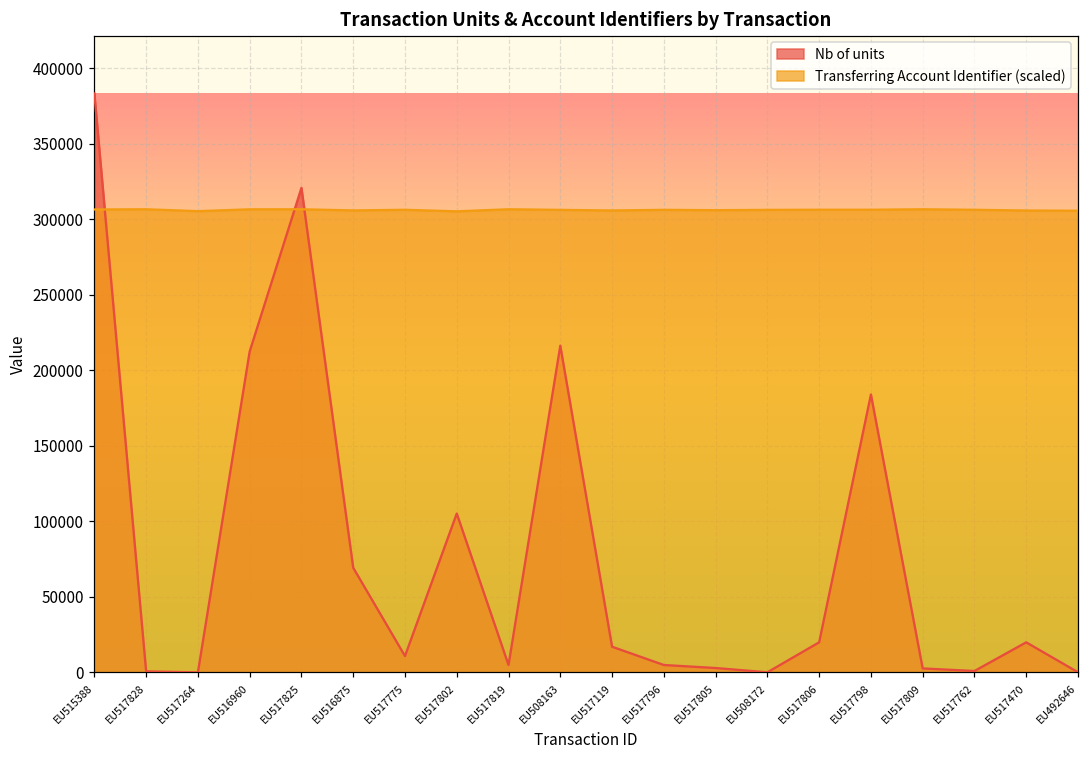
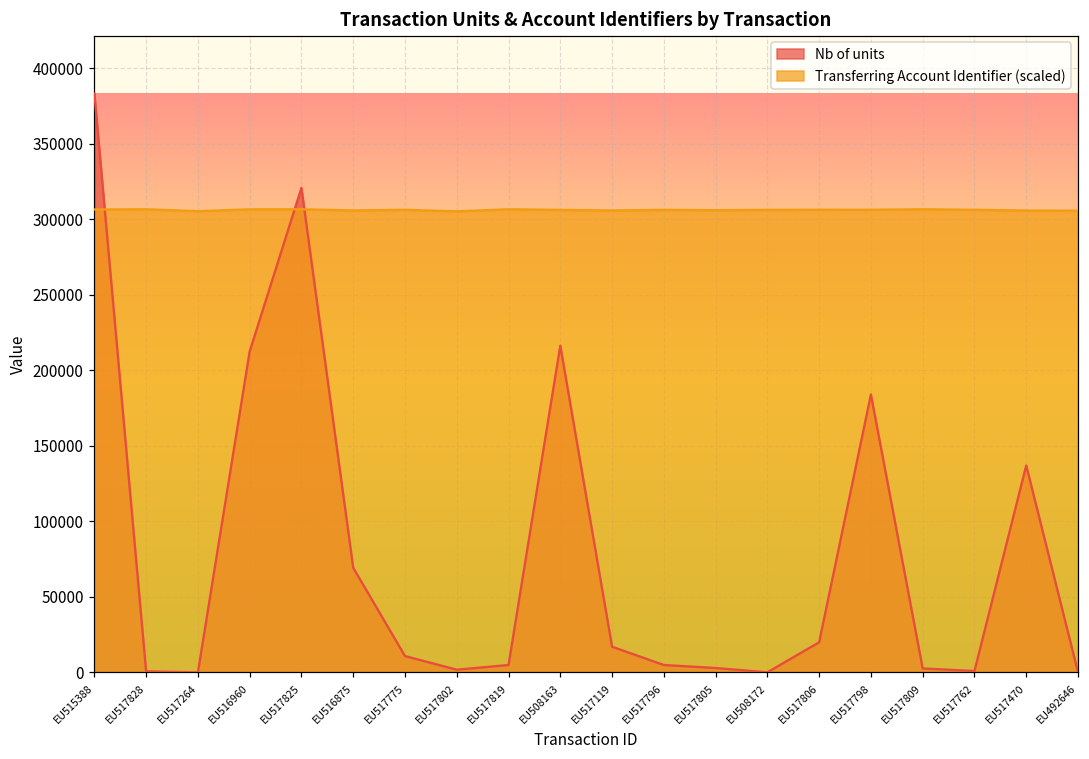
Nb of units, EU517802: 105000 -> 2000
Nb of units, EU517470: 20000 -> 137000
